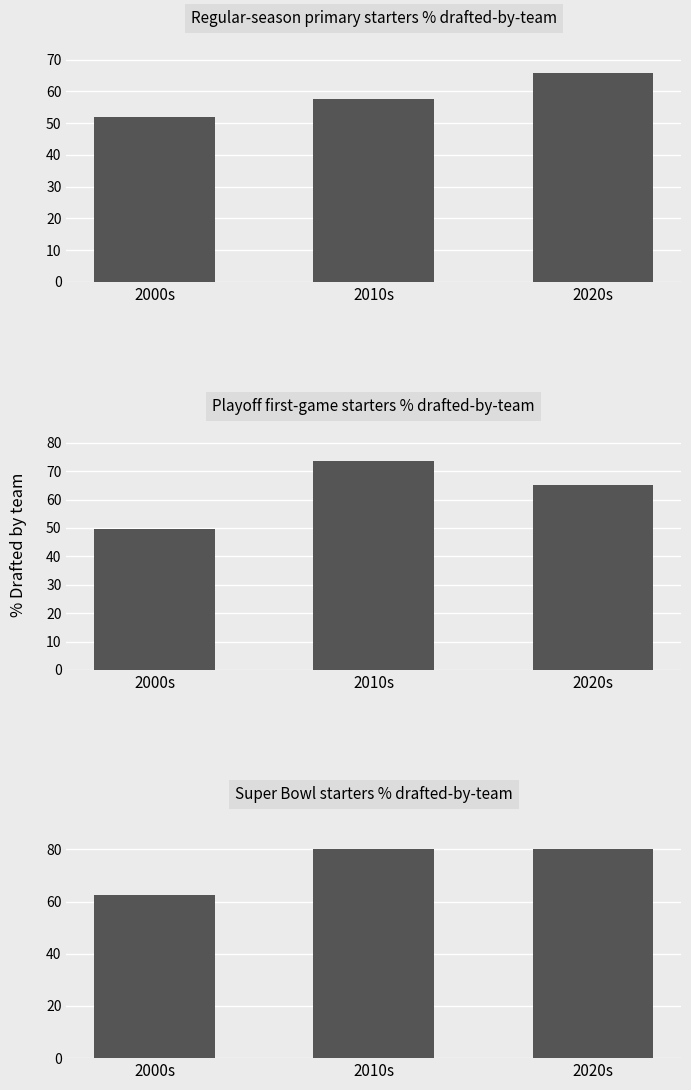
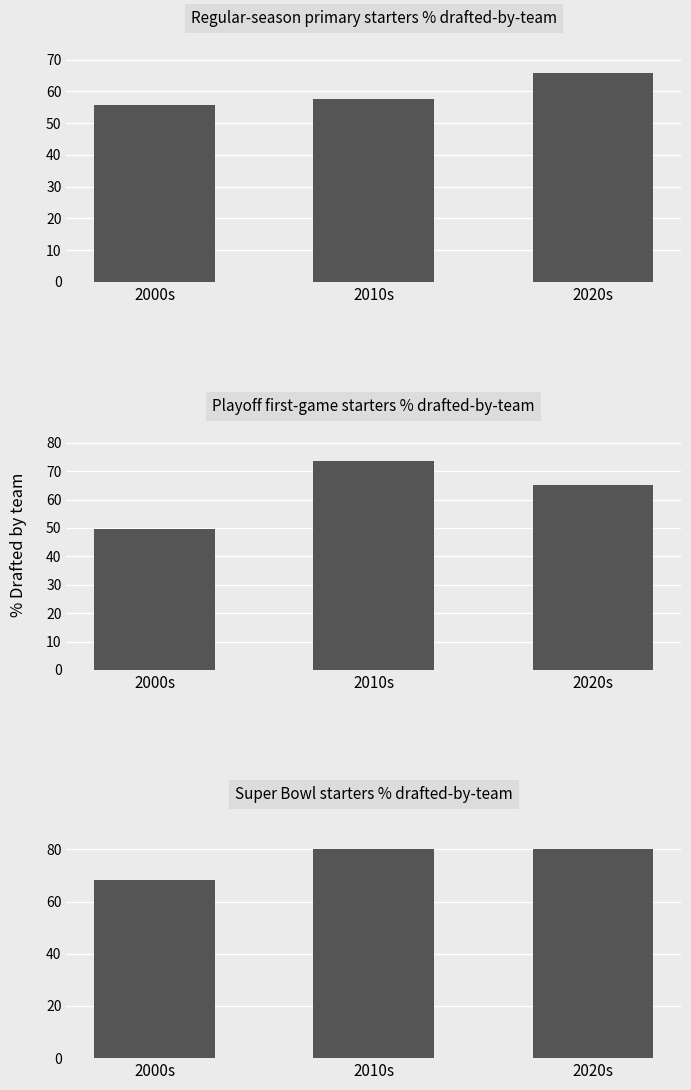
Regular-season primary starters % drafted-by-team, 2000s: 52 -> 56
Super Bowl starters % drafted-by-team, 2000s: 63 -> 68
